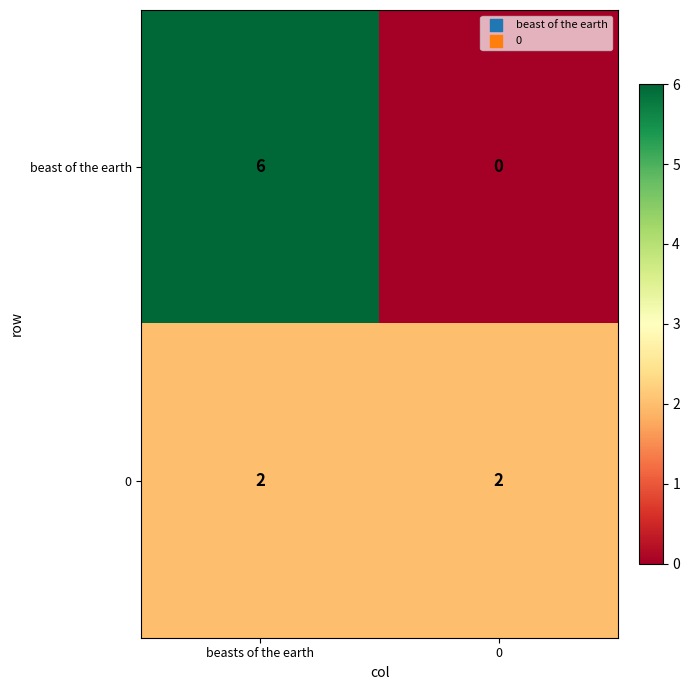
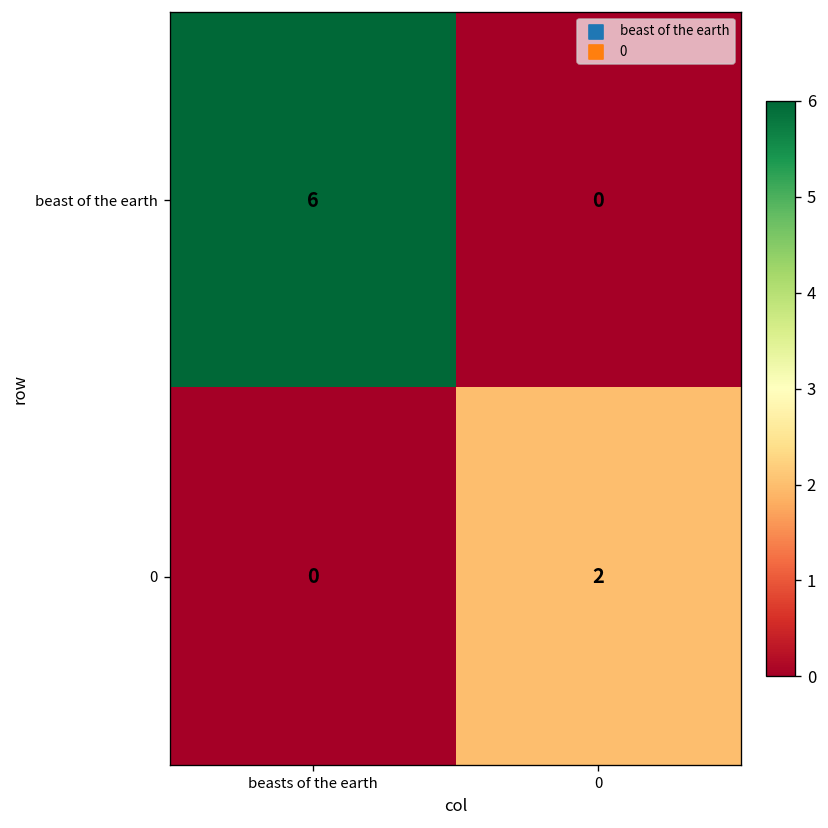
0, beasts of the earth: 2 -> 0
